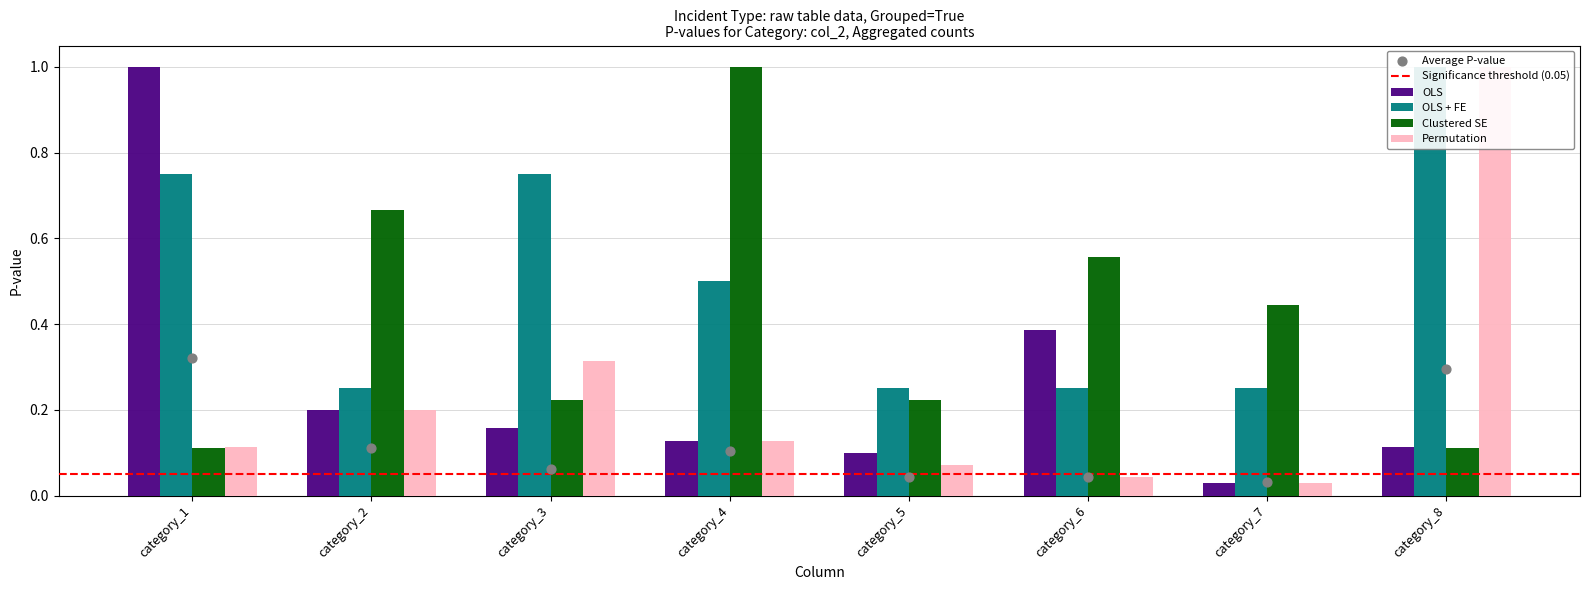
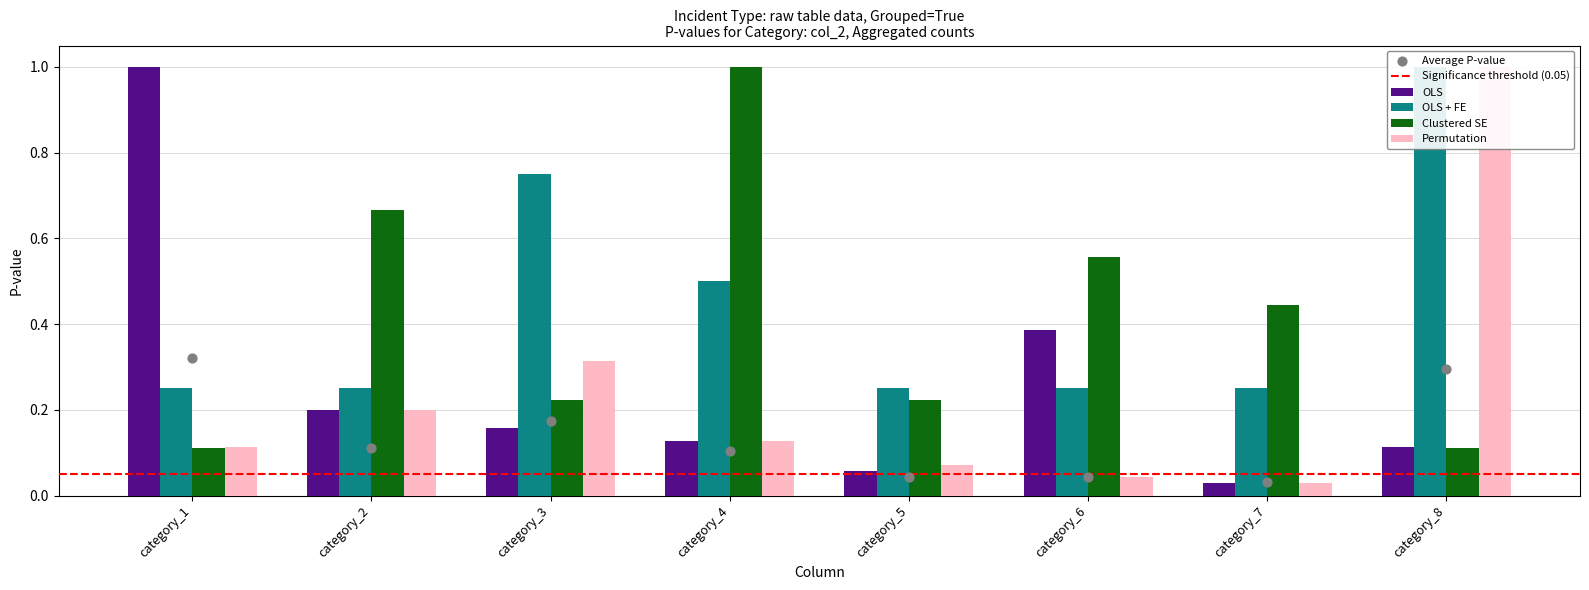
OLS + FE, category_1: 0.75 -> 0.25
Average P-value, category_3: 0.06 -> 0.18
OLS, category_5: 0.10 -> 0.06
